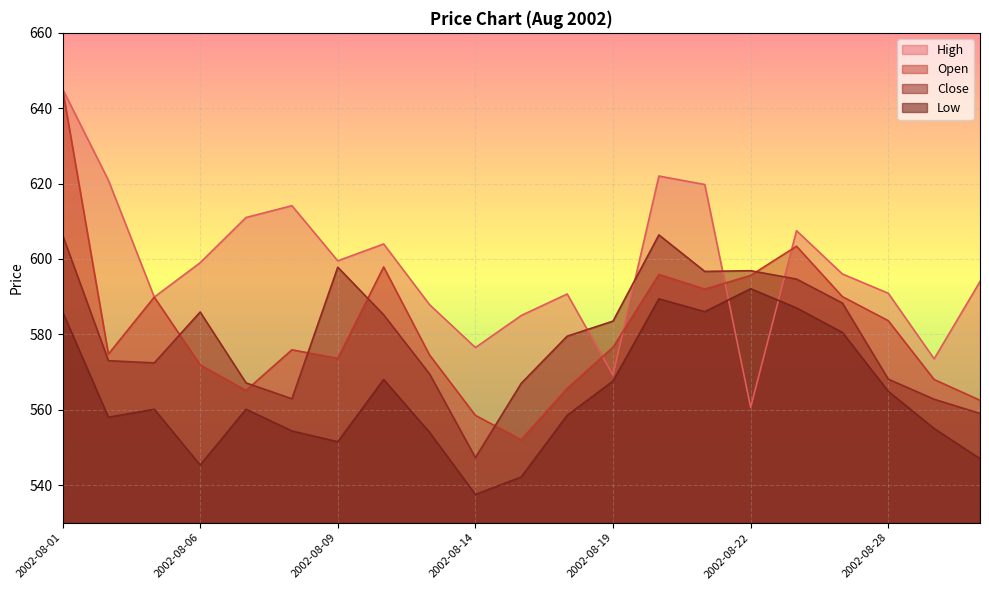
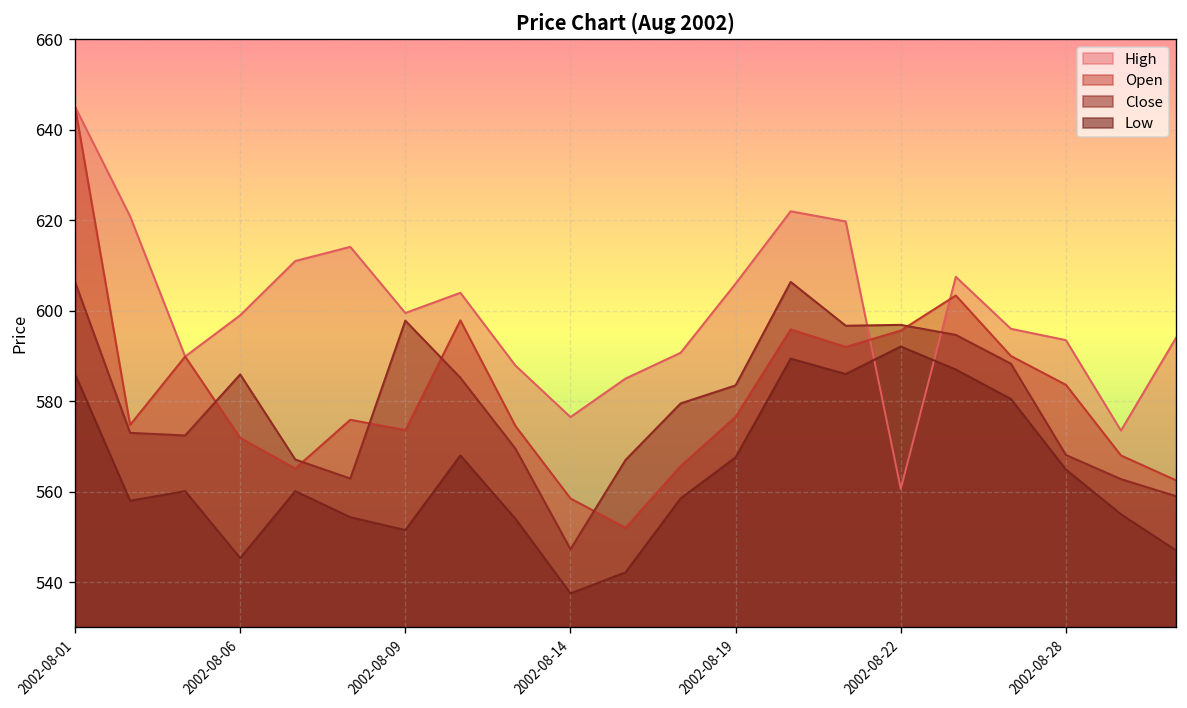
High, 2002-08-19: 569 -> 606
High, 2002-08-28: 591 -> 594
